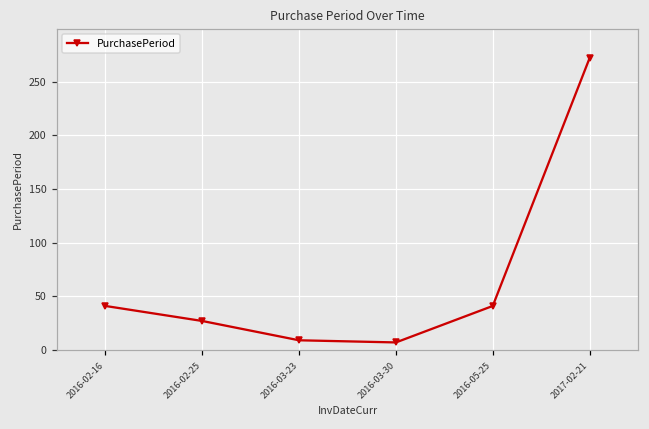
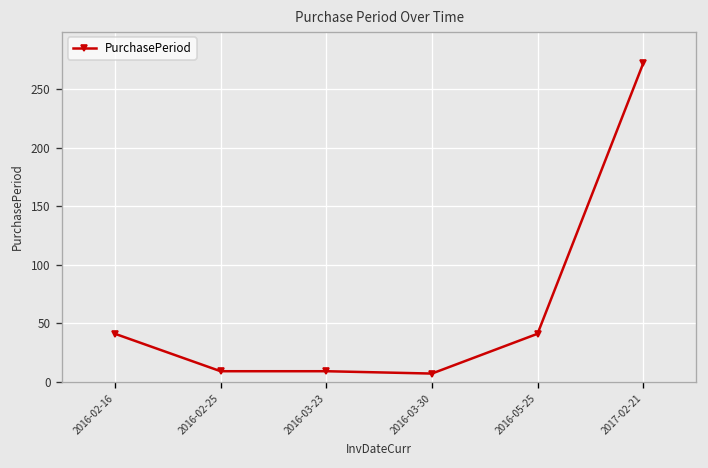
2016-02-25: 30 -> 10
